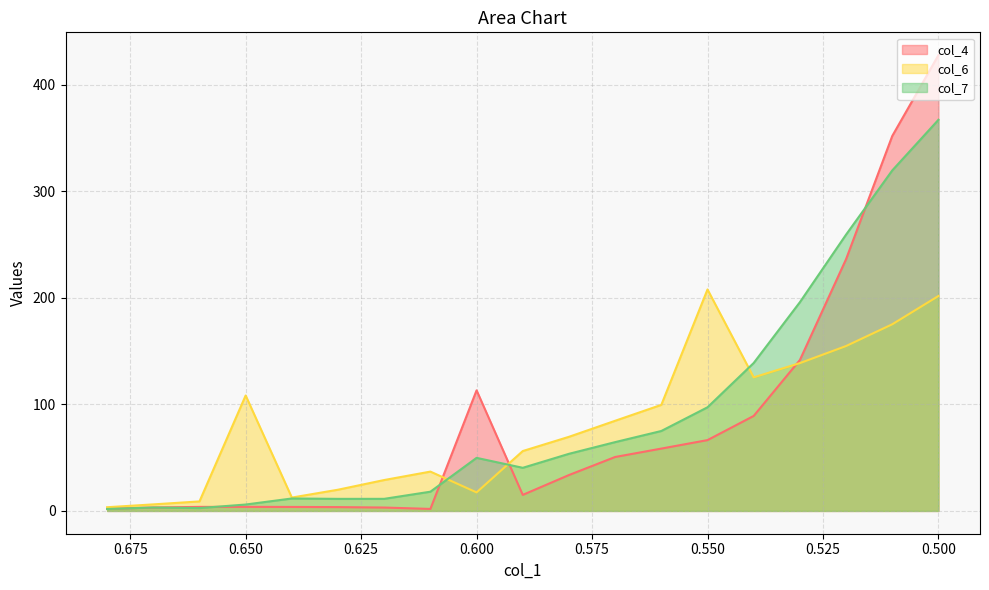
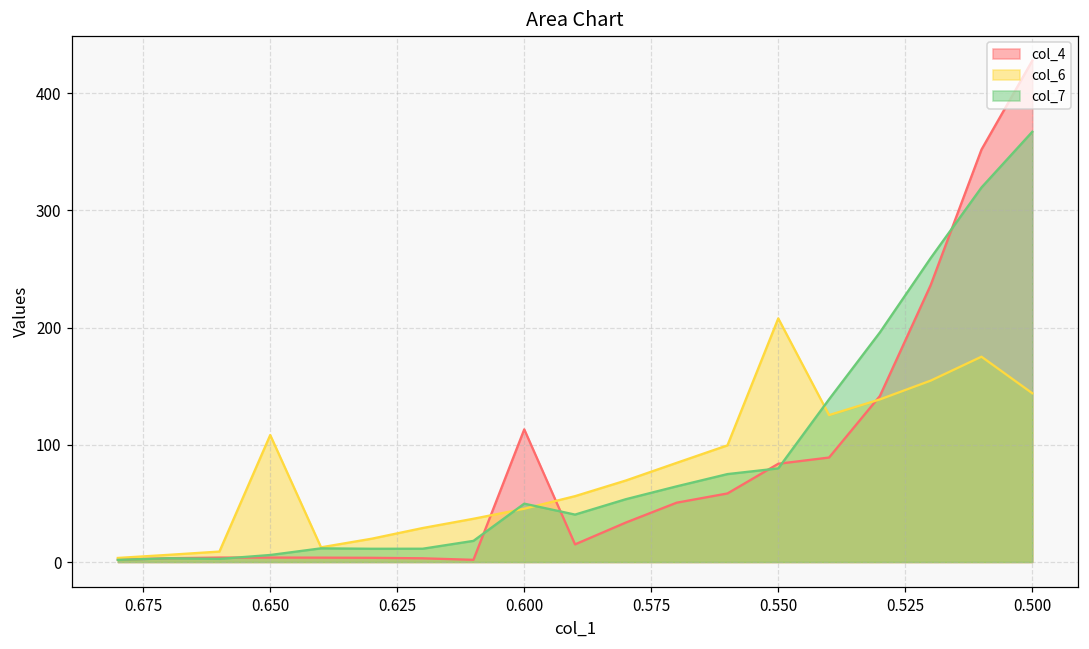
col_6, 0.600: 17 -> 45
col_4, 0.550: 66 -> 84
col_7, 0.550: 97 -> 80
col_6, 0.500: 202 -> 144
